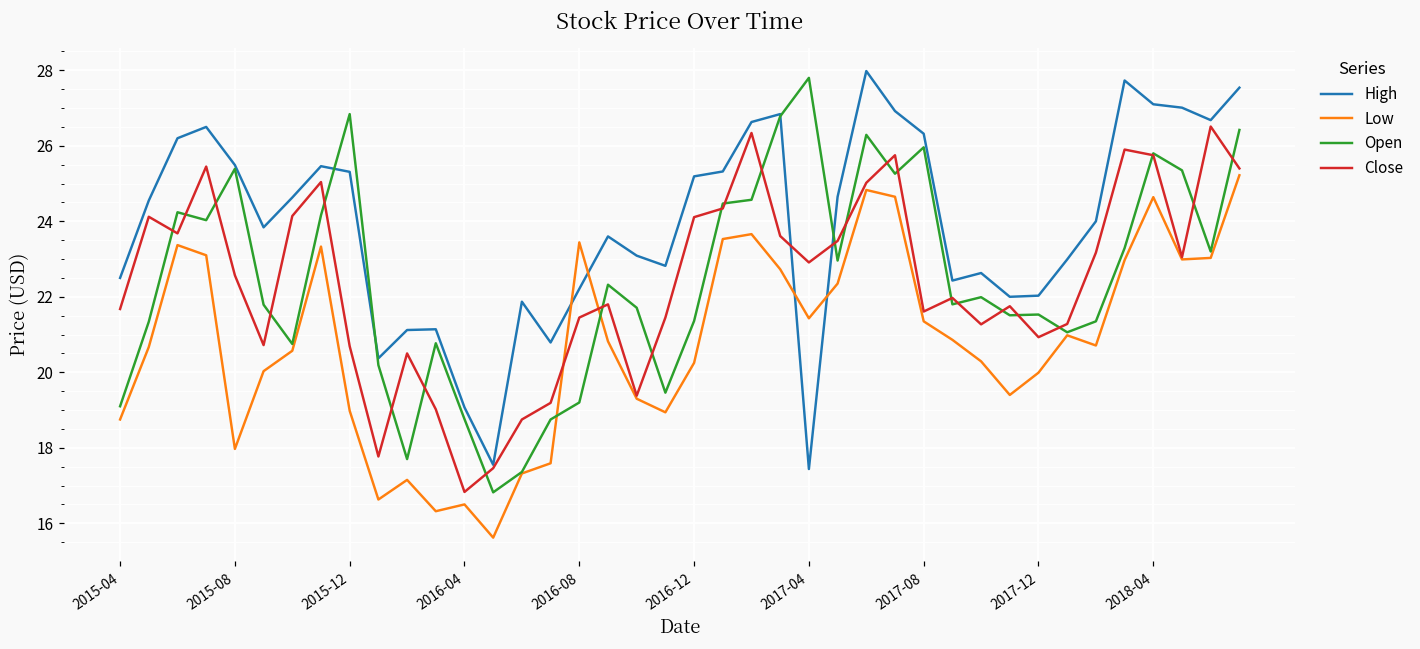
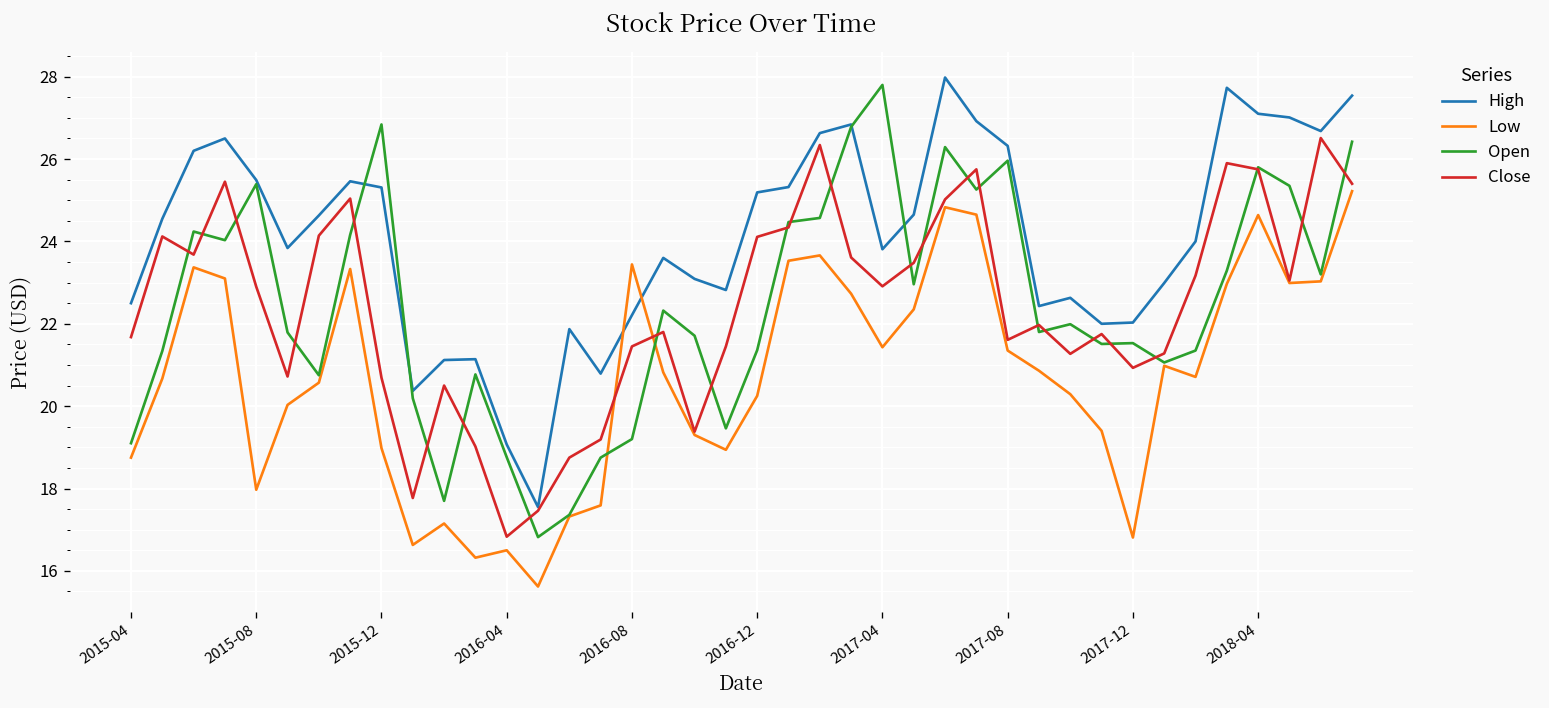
Close, 2015-08: 22.6 -> 22.9
High, 2017-04: 17.4 -> 23.8
Low, 2017-12: 20.0 -> 16.8
